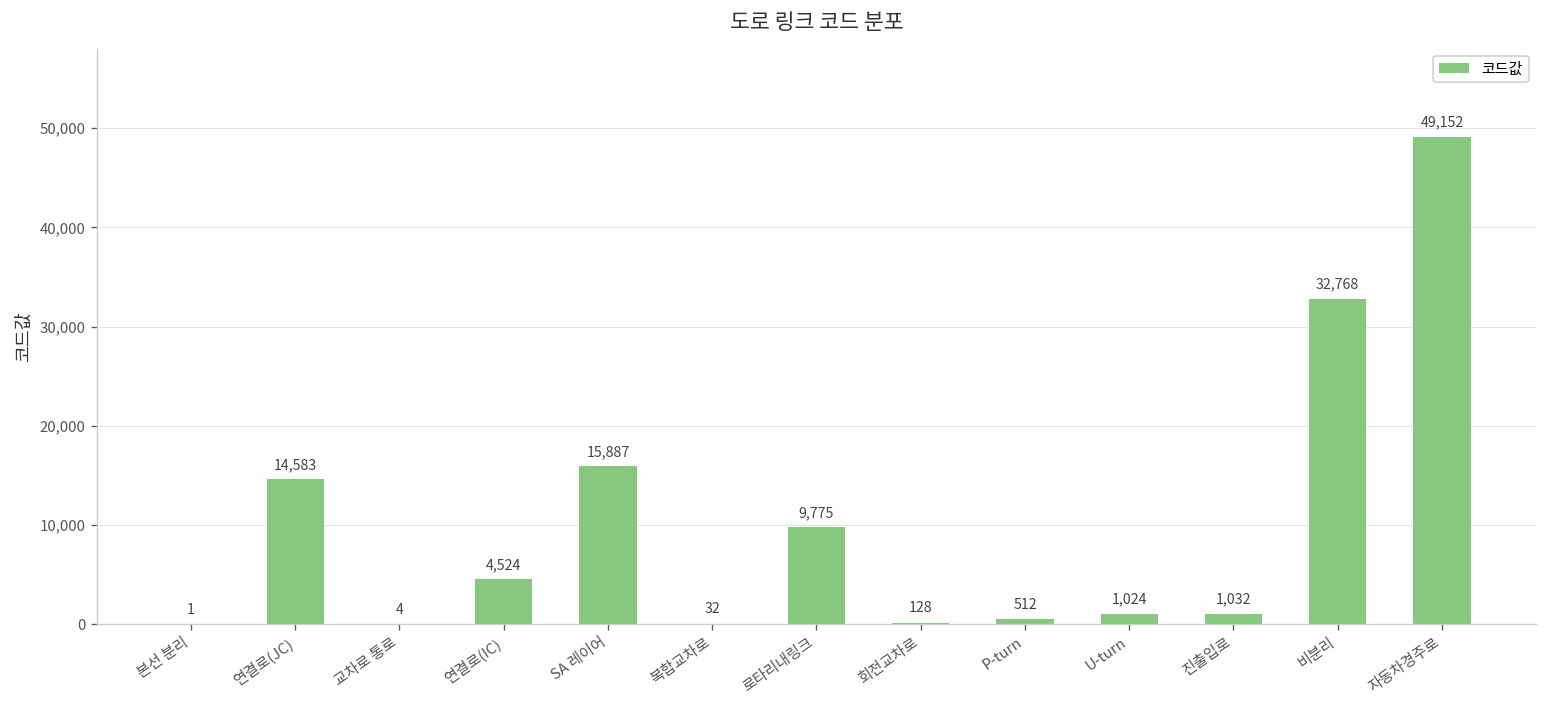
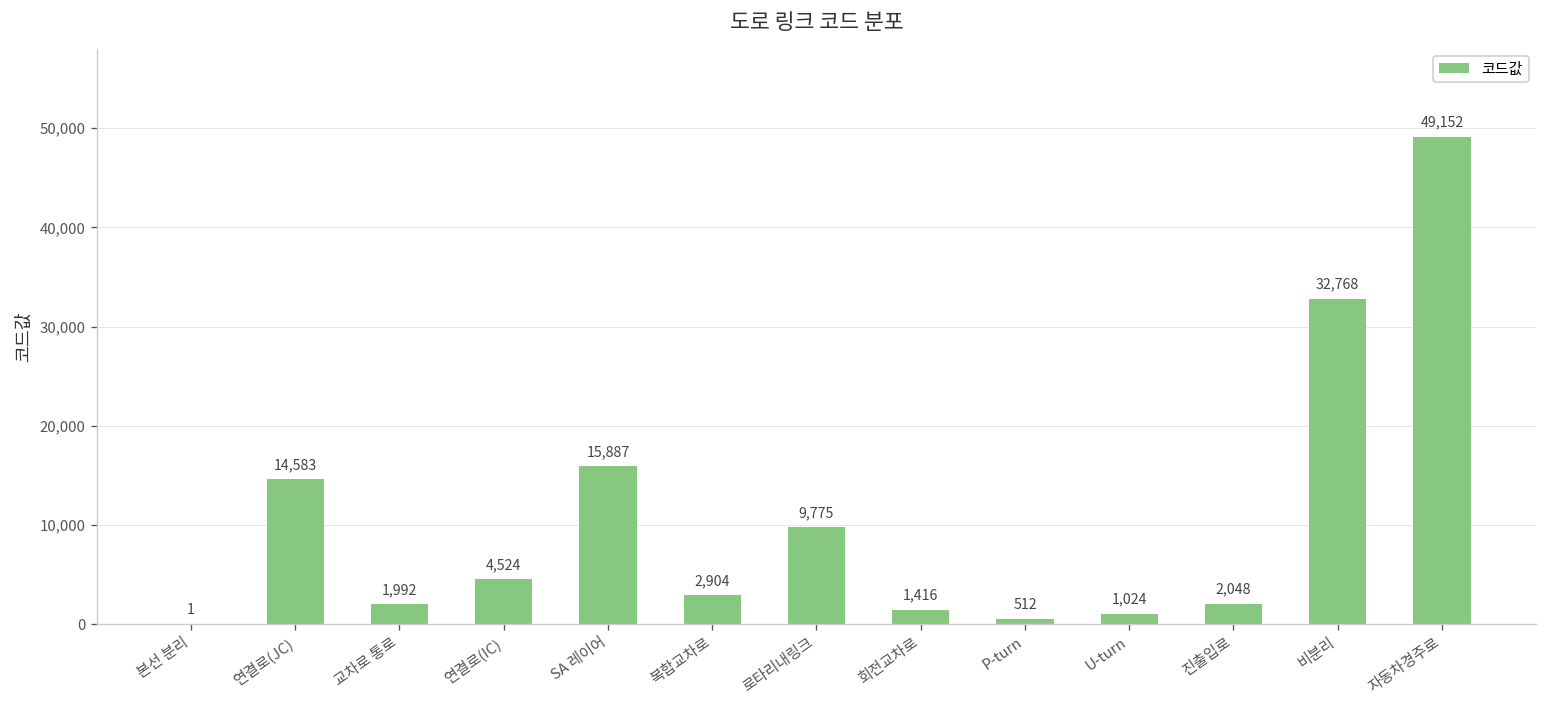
교차로 통로: 4 -> 1,992
복합교차로: 32 -> 2,904
회전교차로: 128 -> 1,416
진출입로: 1,032 -> 2,048
